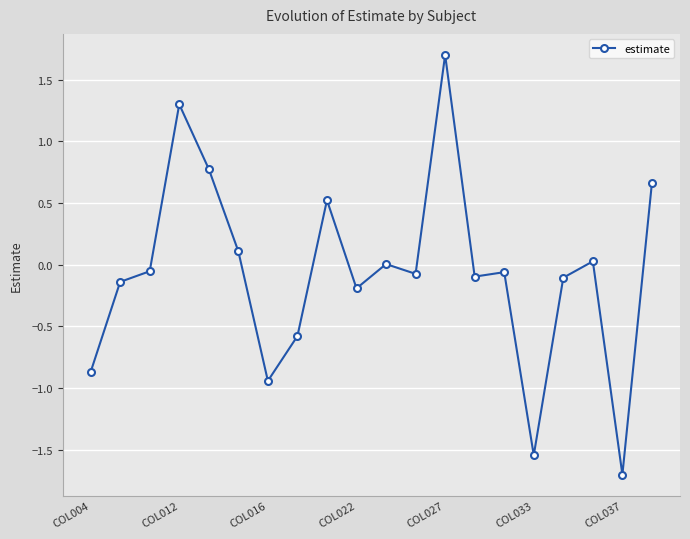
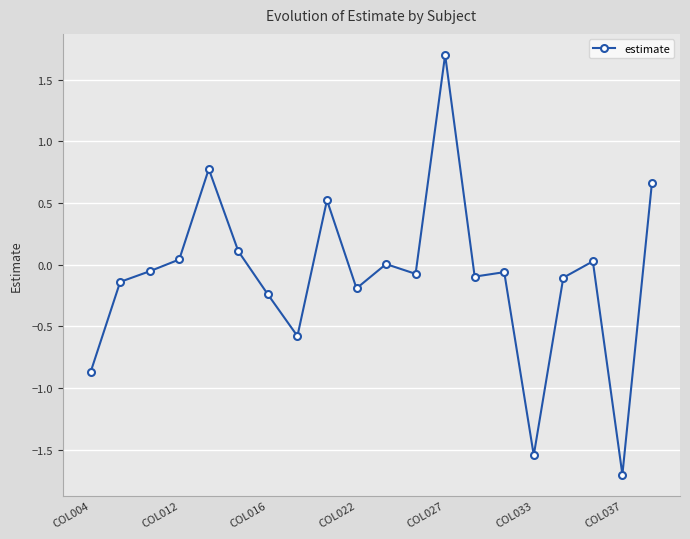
COL012: 1.30 -> 0.04
COL016: -0.94 -> -0.24
